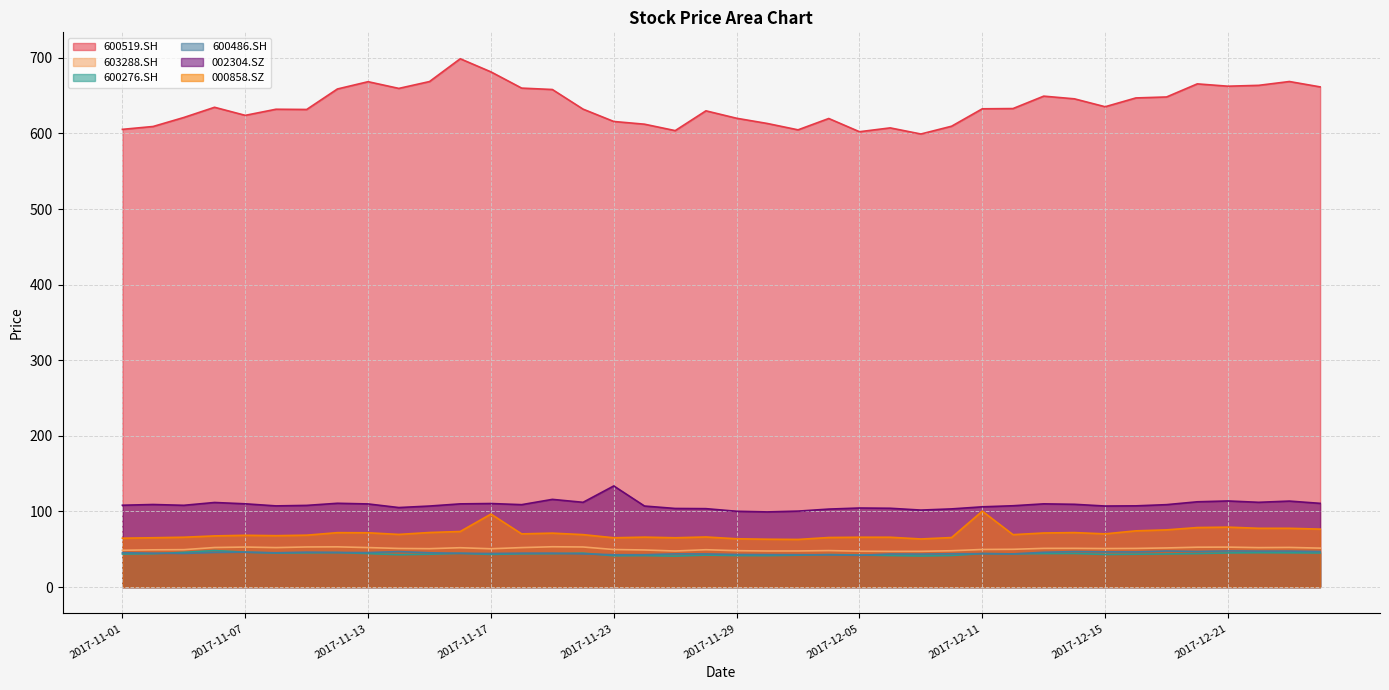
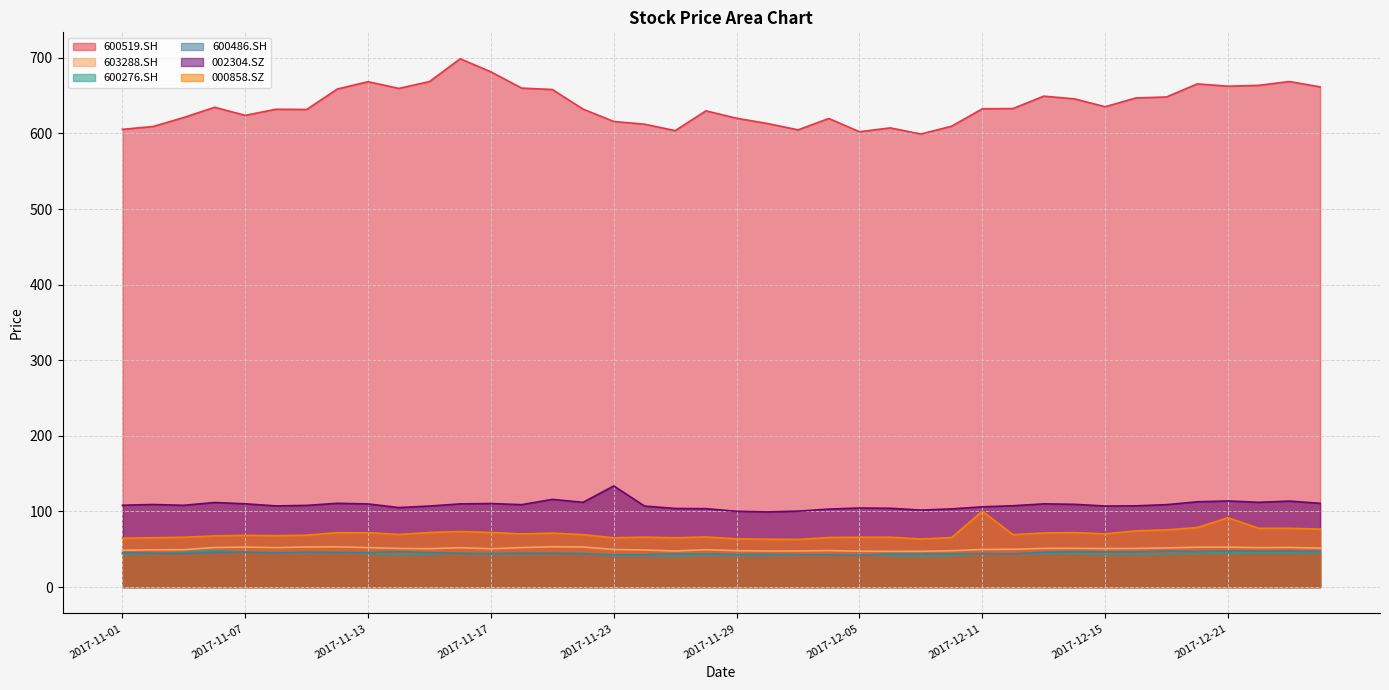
000858.SZ, 2017-11-17: 100 -> 70
000858.SZ, 2017-12-21: 80 -> 90
